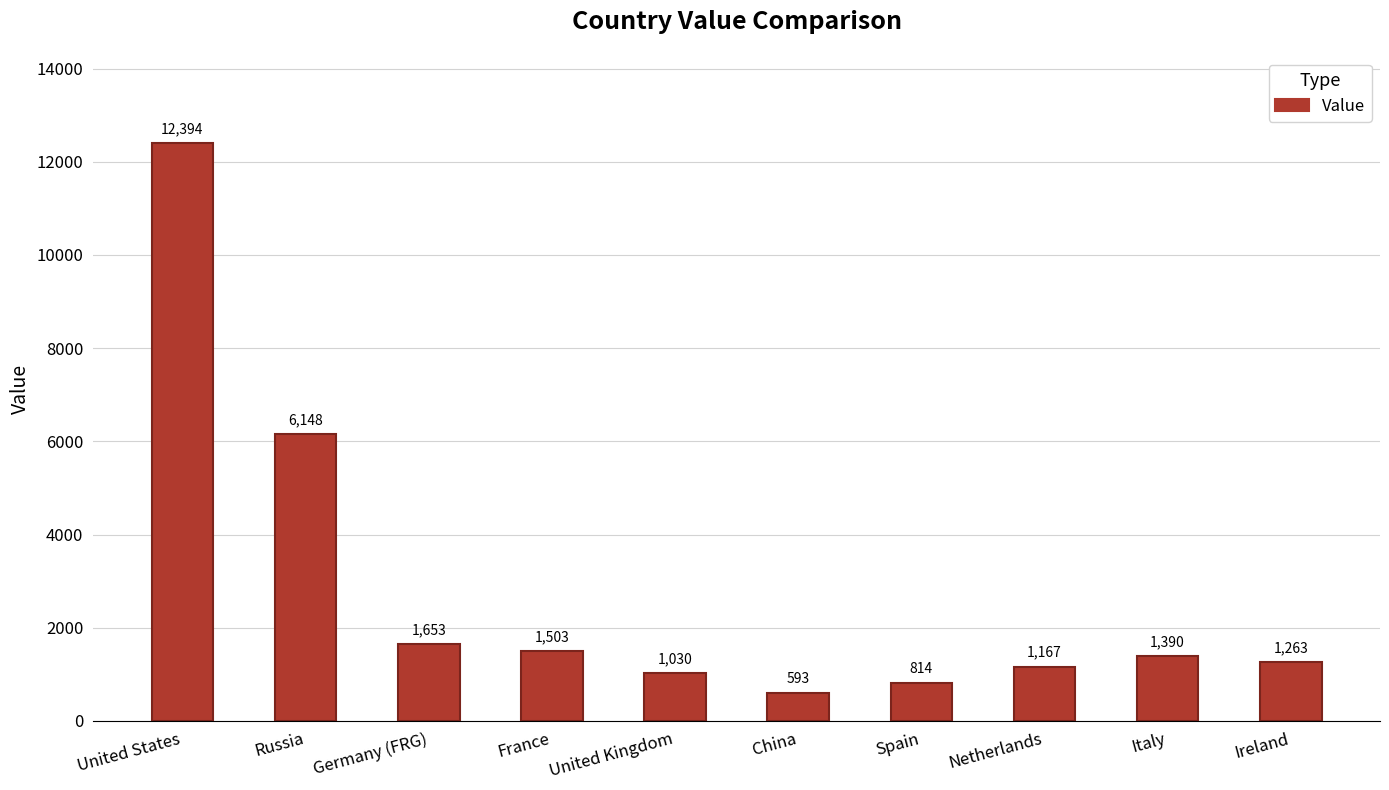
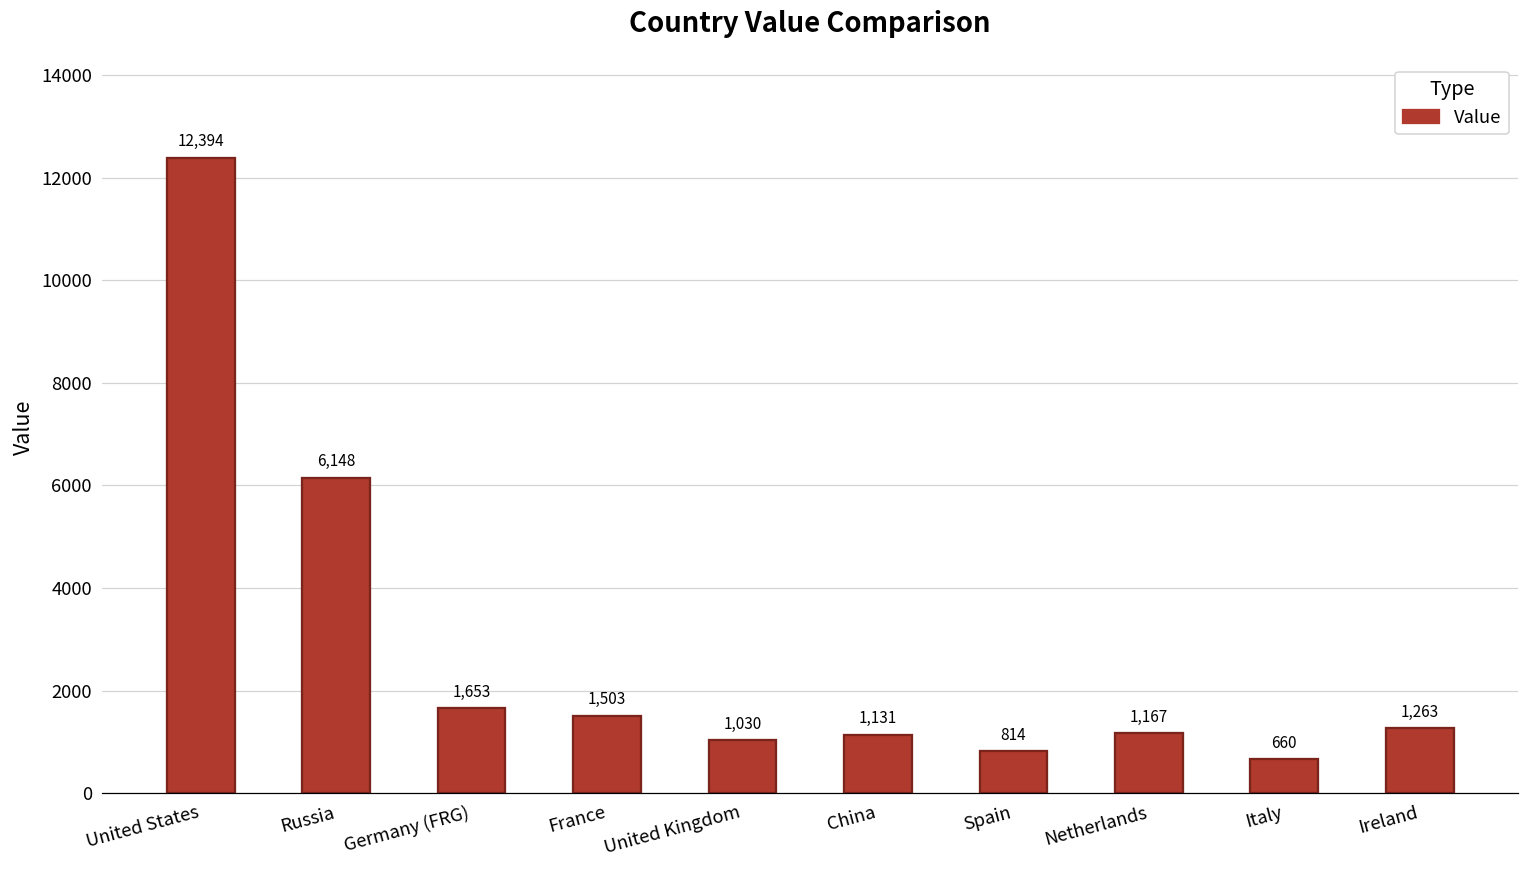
China: 593 -> 1,131
Italy: 1,390 -> 660
